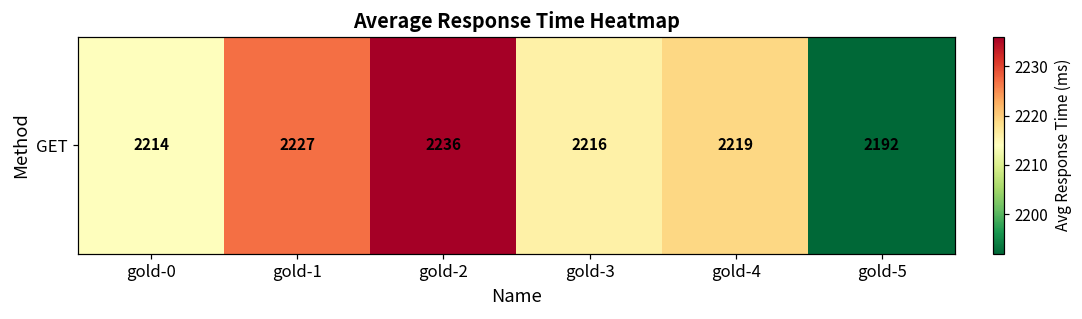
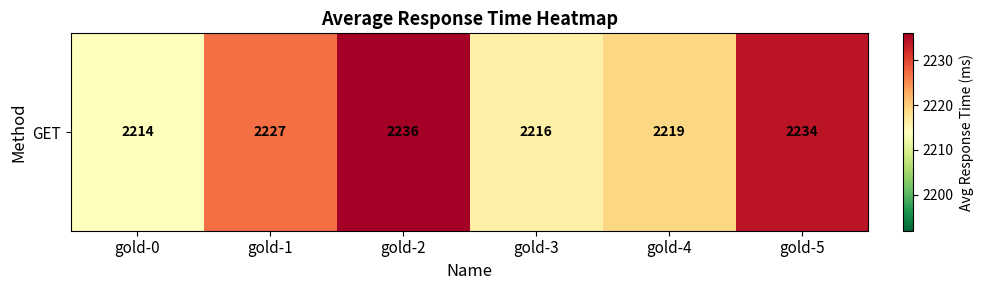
GET, gold-5: 2192 -> 2234
